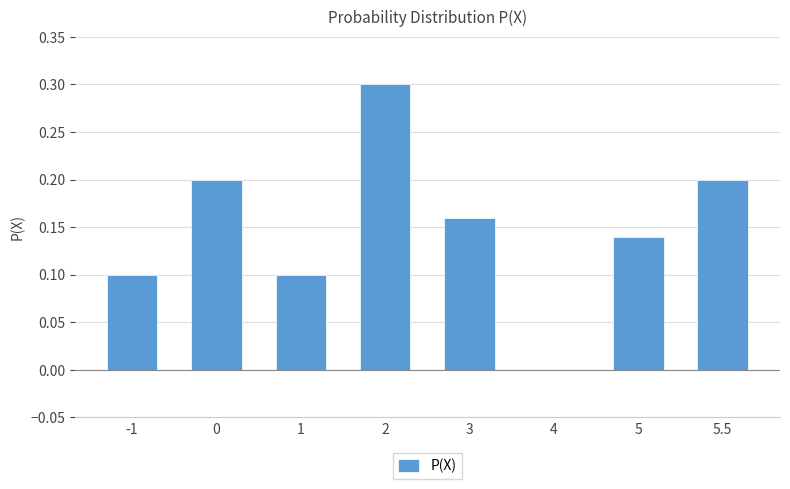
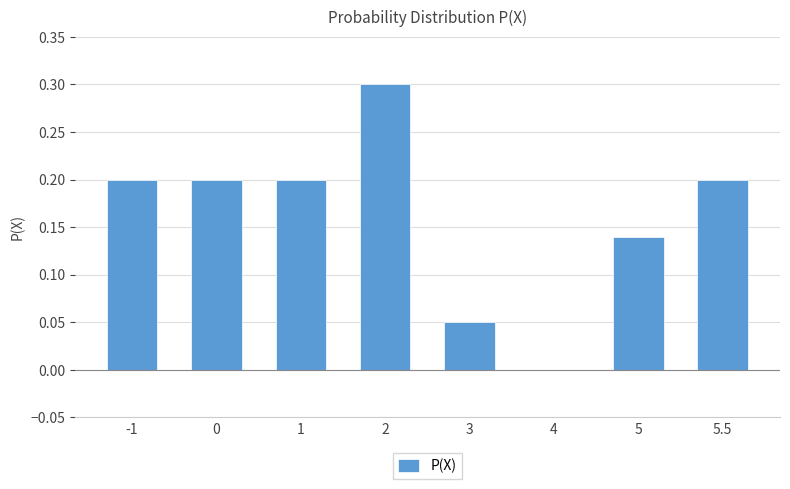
-1: 0.1 -> 0.2
1: 0.1 -> 0.2
3: 0.16 -> 0.05
